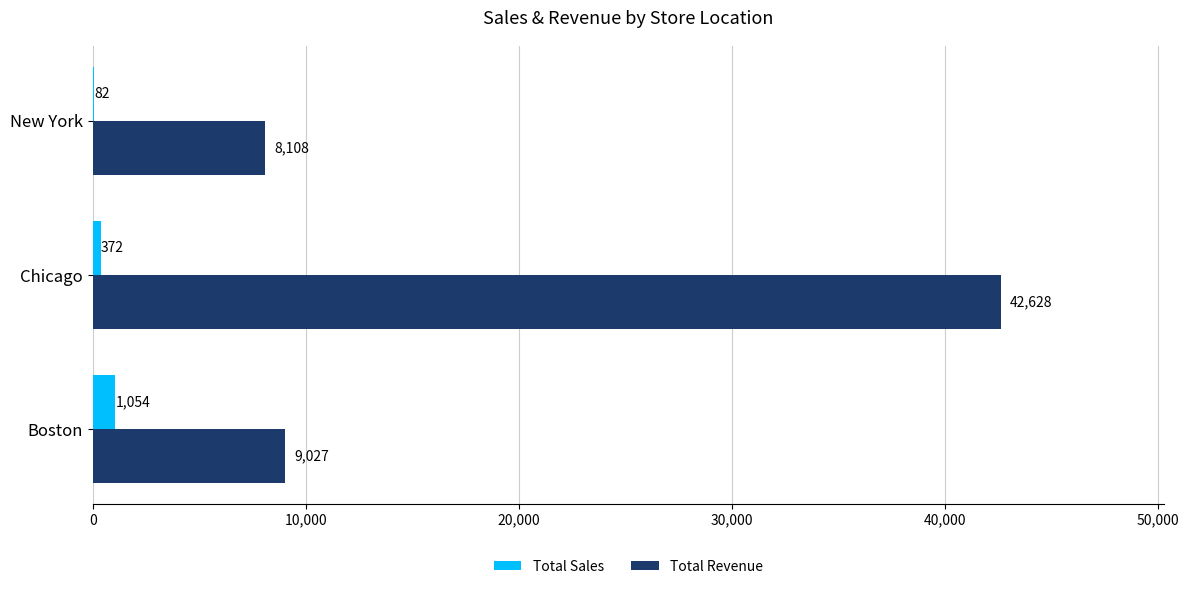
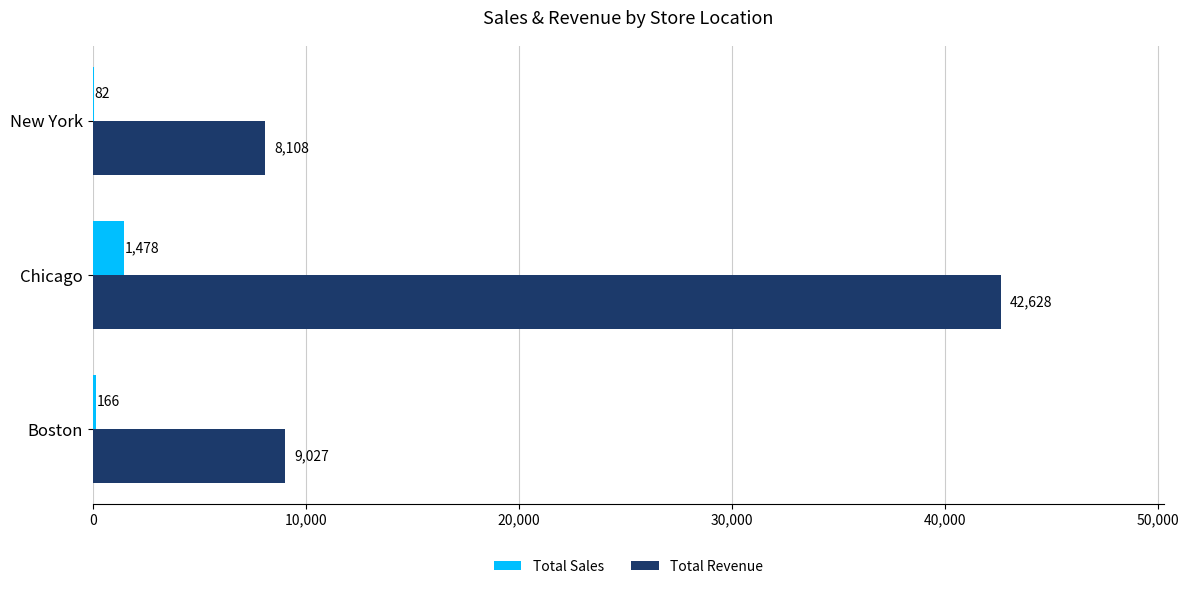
Total Sales, Chicago: 372 -> 1,478
Total Sales, Boston: 1,054 -> 166
